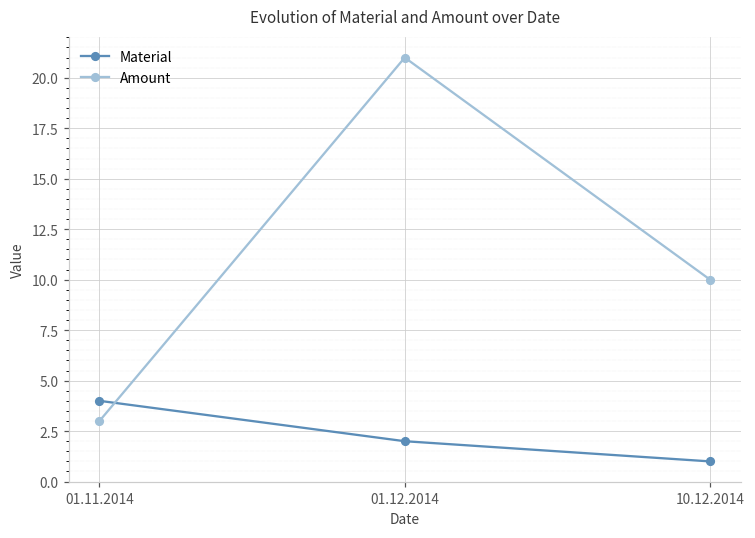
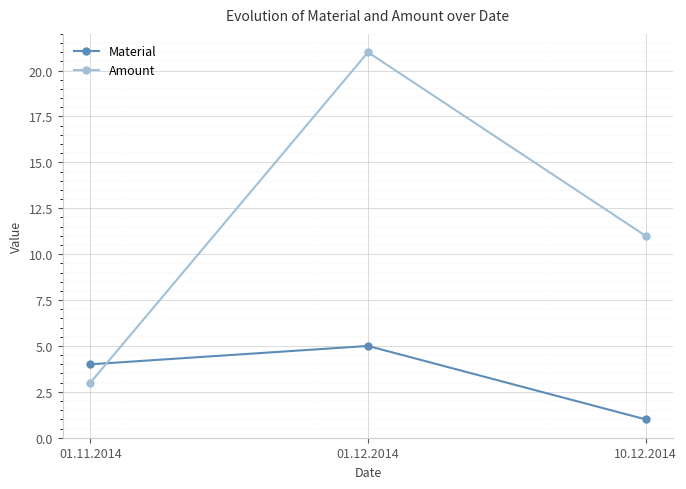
Material, 01.12.2014: 2 -> 5
Amount, 10.12.2014: 10 -> 11
